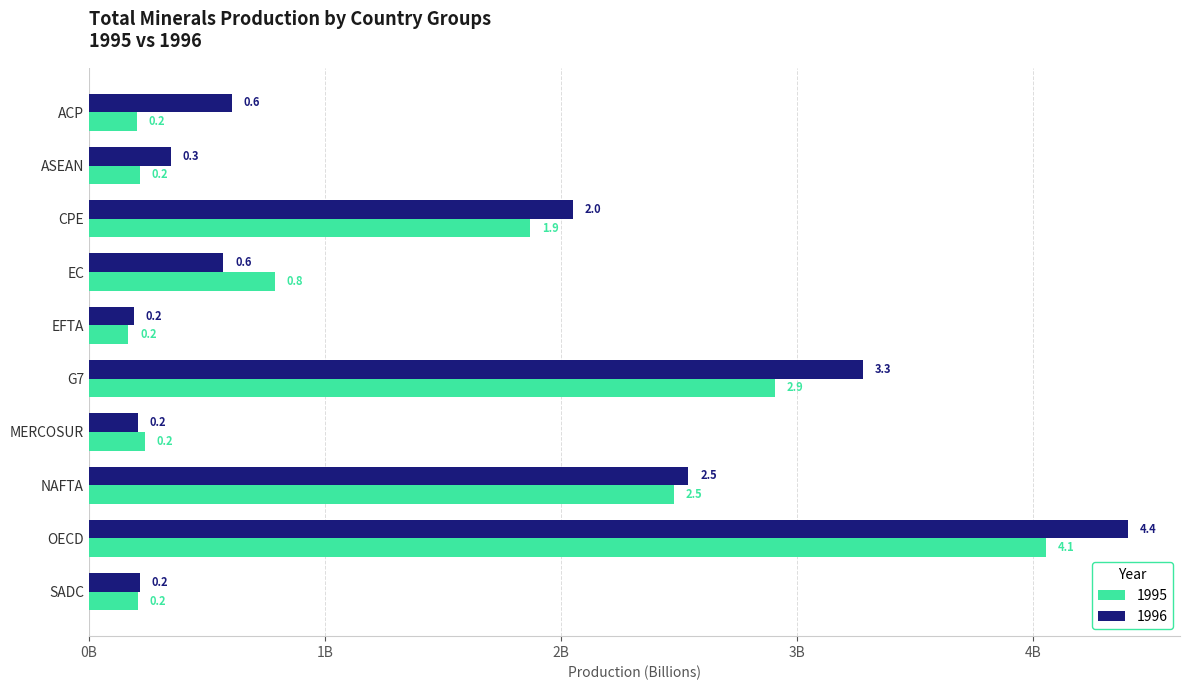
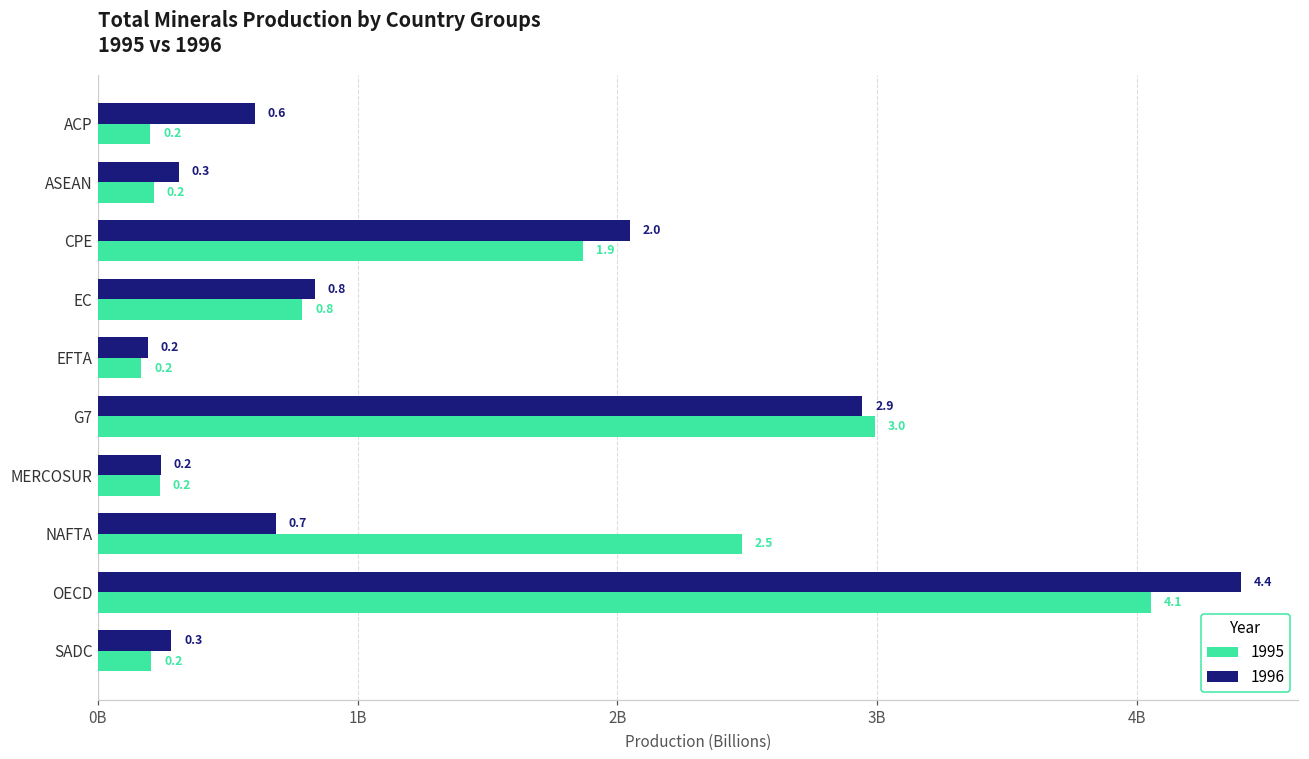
1996, ASEAN: 350000000 -> 310000000
1996, EC: 0.6 -> 0.8
1996, G7: 3.3 -> 2.9
1995, G7: 2.9 -> 3.0
1996, MERCOSUR: 210000000 -> 240000000
1996, NAFTA: 2.5 -> 0.7
1996, SADC: 0.2 -> 0.3
